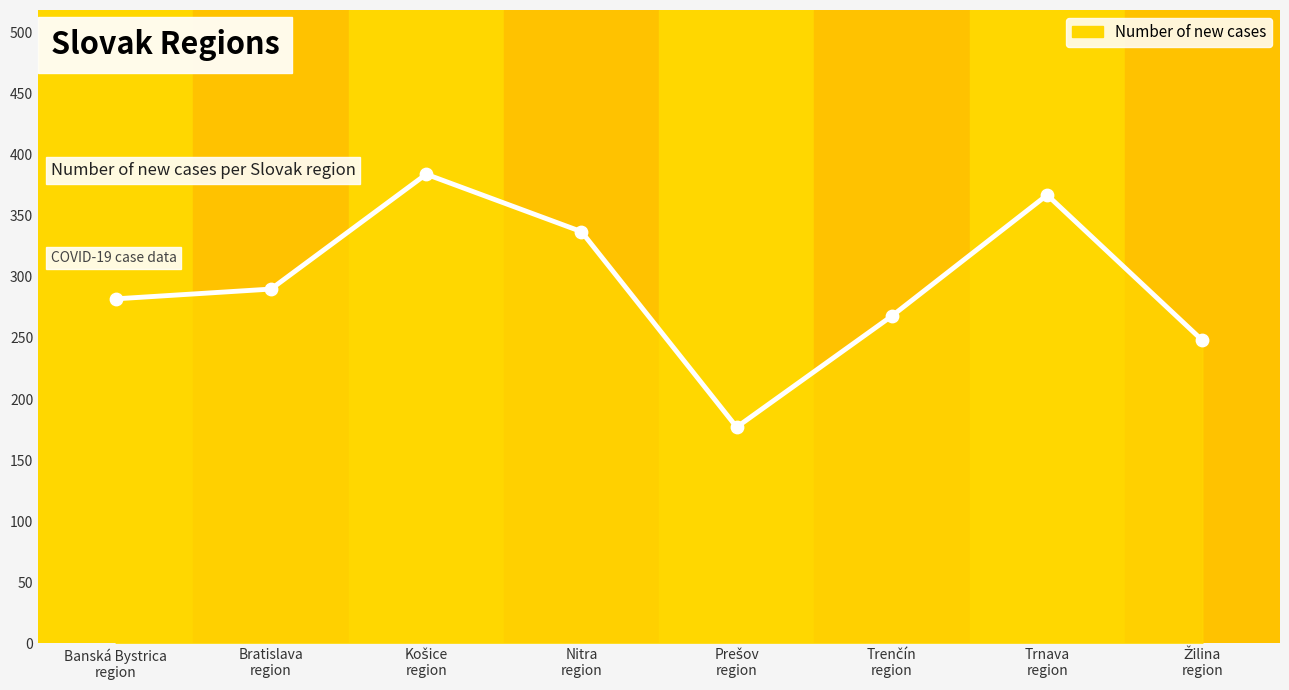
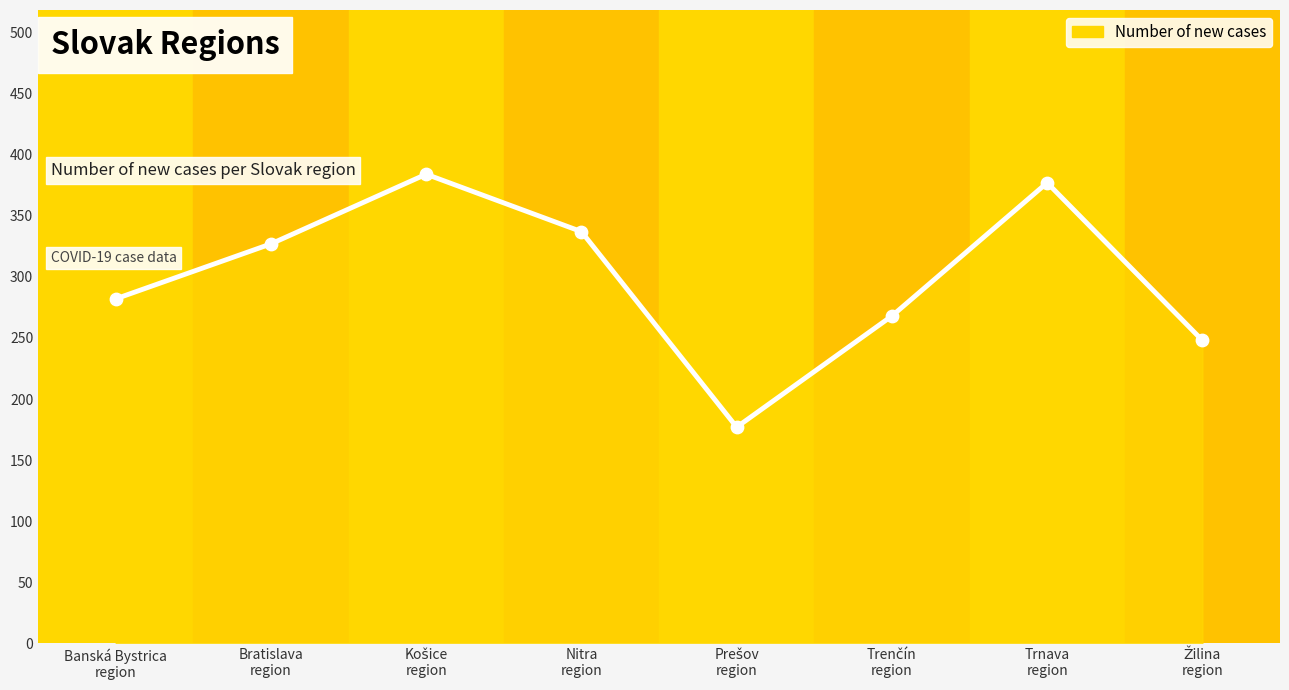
Bratislava region: 290 -> 327
Trnava region: 367 -> 377
